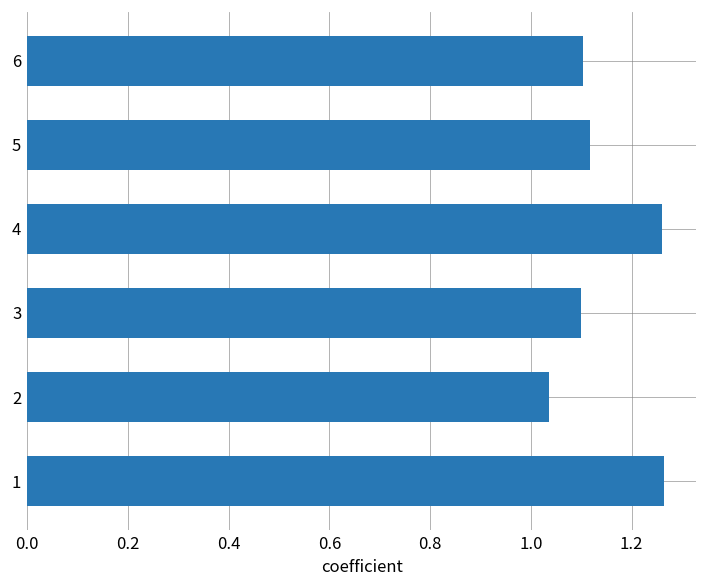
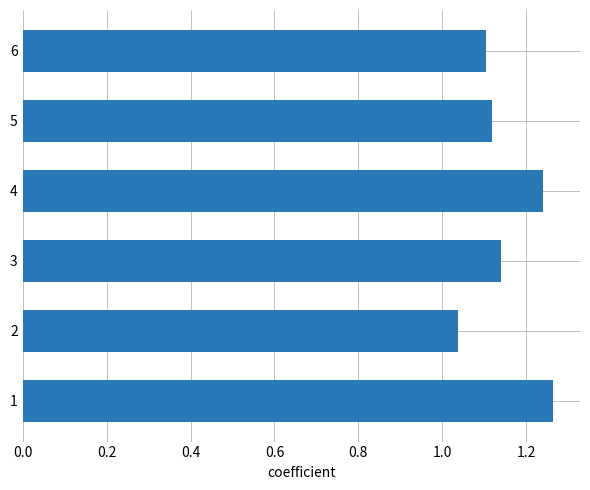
4: 1.26 -> 1.24
3: 1.10 -> 1.14
